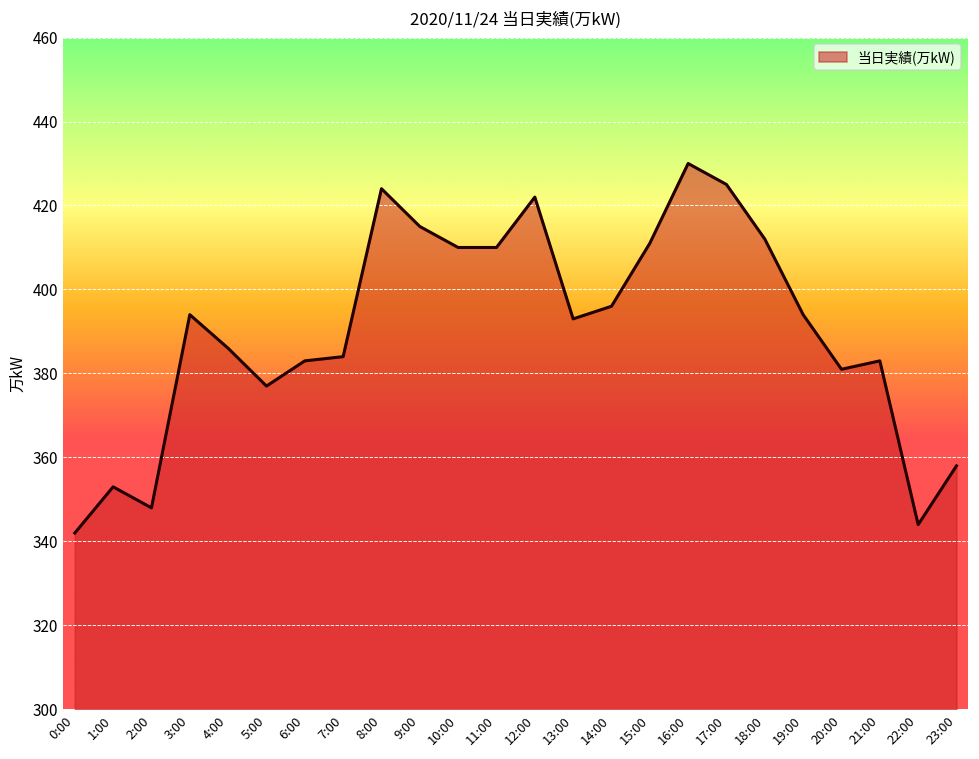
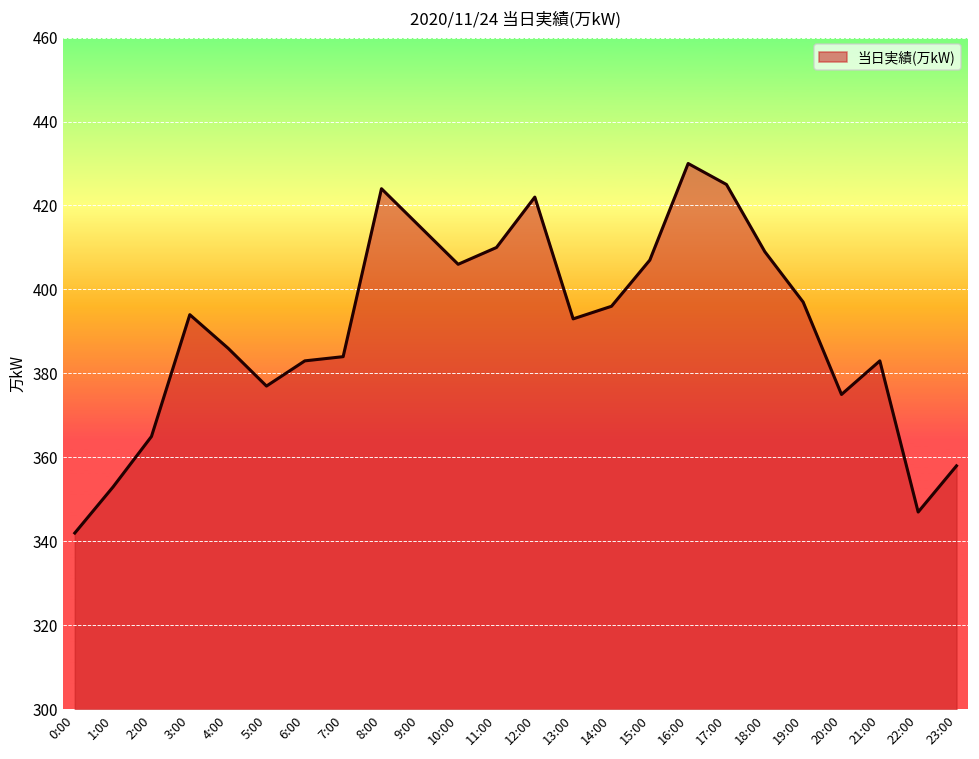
2:00: 348 -> 365
10:00: 410 -> 406
15:00: 411 -> 407
18:00: 412 -> 409
19:00: 394 -> 397
20:00: 381 -> 375
22:00: 344 -> 347
